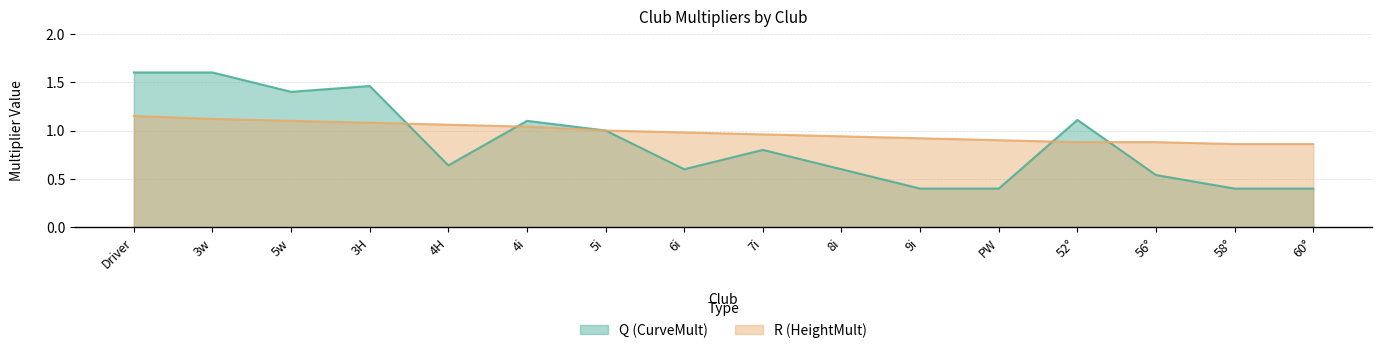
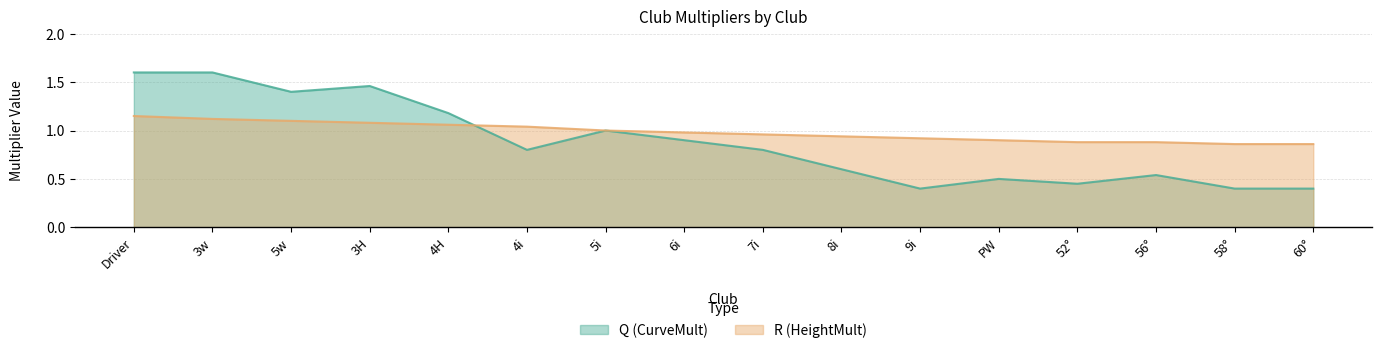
Q (CurveMult), 4H: 0.6 -> 1.2
Q (CurveMult), 4i: 1.1 -> 0.8
Q (CurveMult), 6i: 0.6 -> 0.9
Q (CurveMult), PW: 0.4 -> 0.5
Q (CurveMult), 52°: 1.1 -> 0.5
